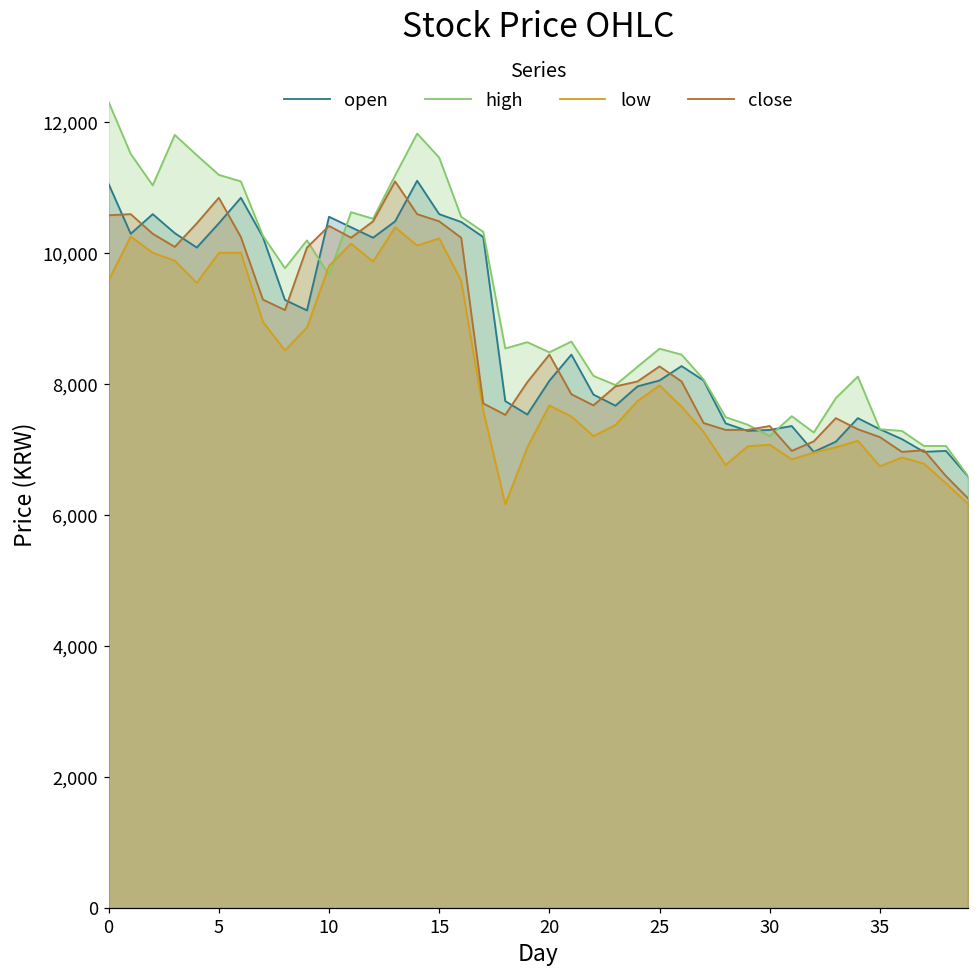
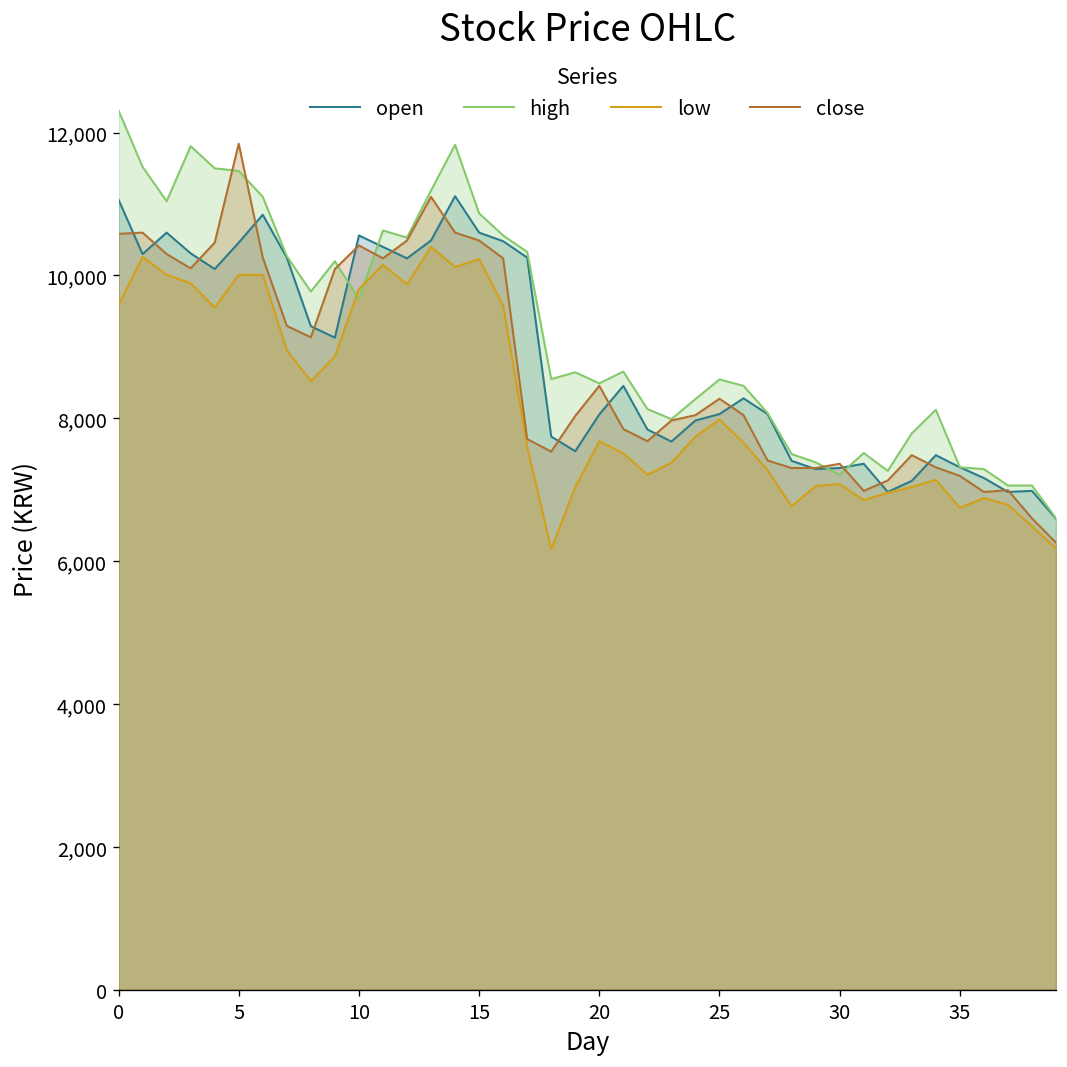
high, 5: 11,200 -> 11,500
close, 5: 10,900 -> 11,800
high, 15: 11,500 -> 10,900
